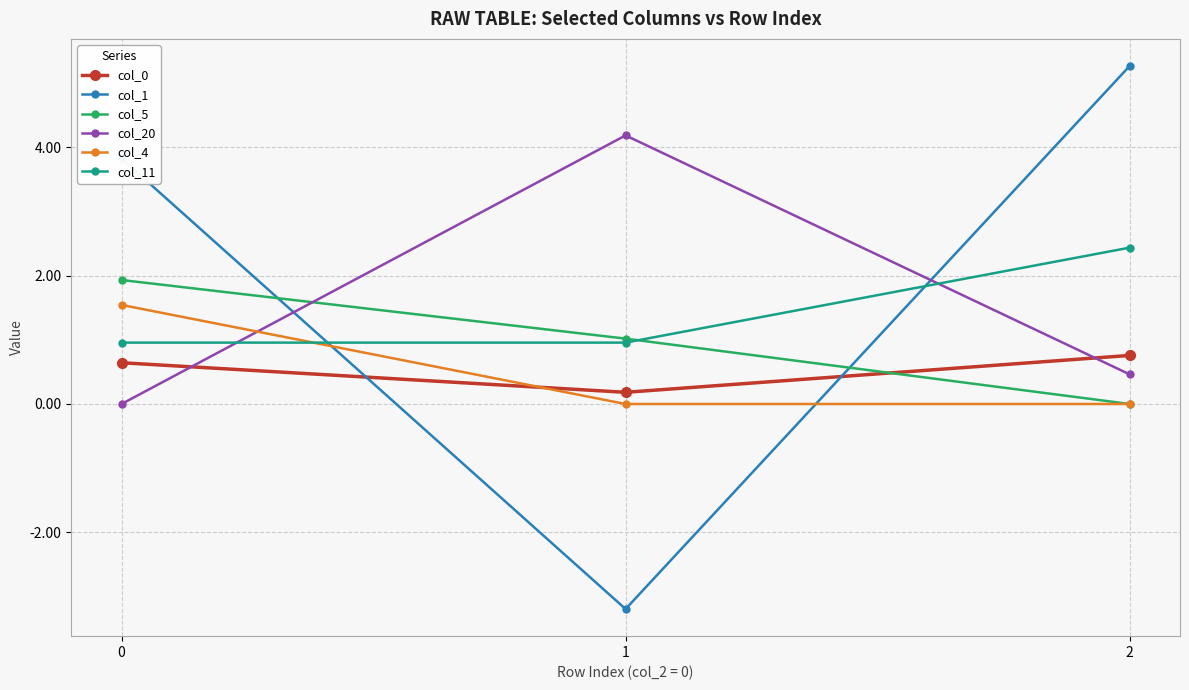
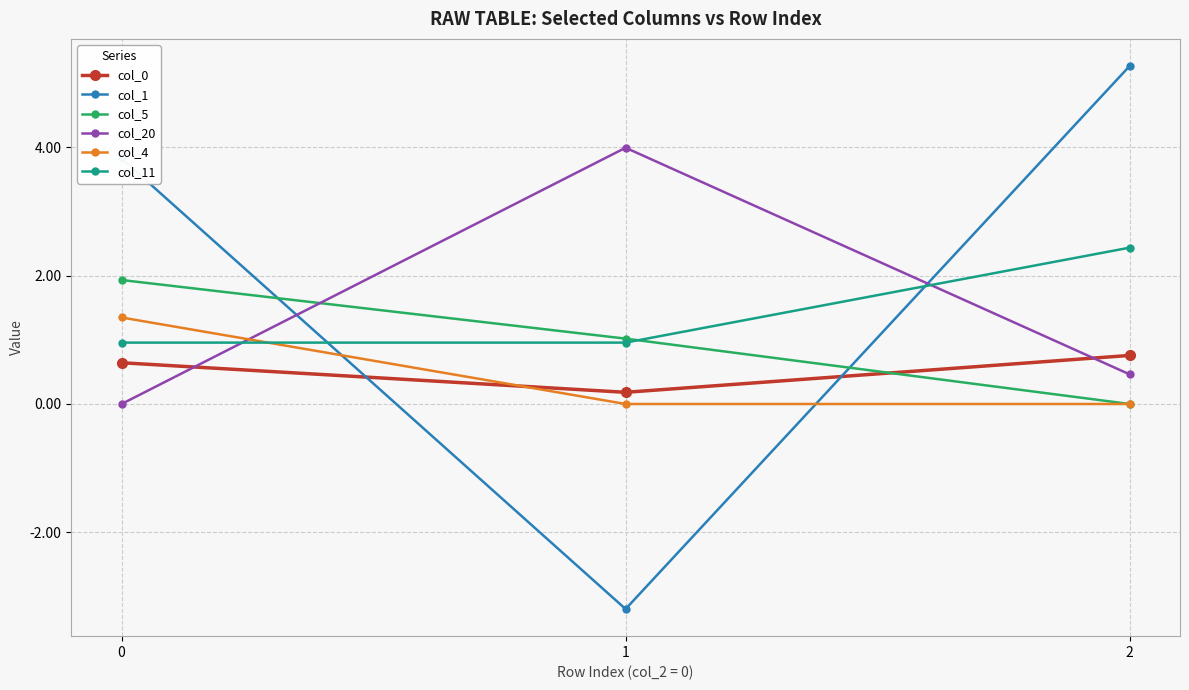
col_4, 0: 1.5 -> 1.3
col_20, 1: 4.2 -> 4.0
